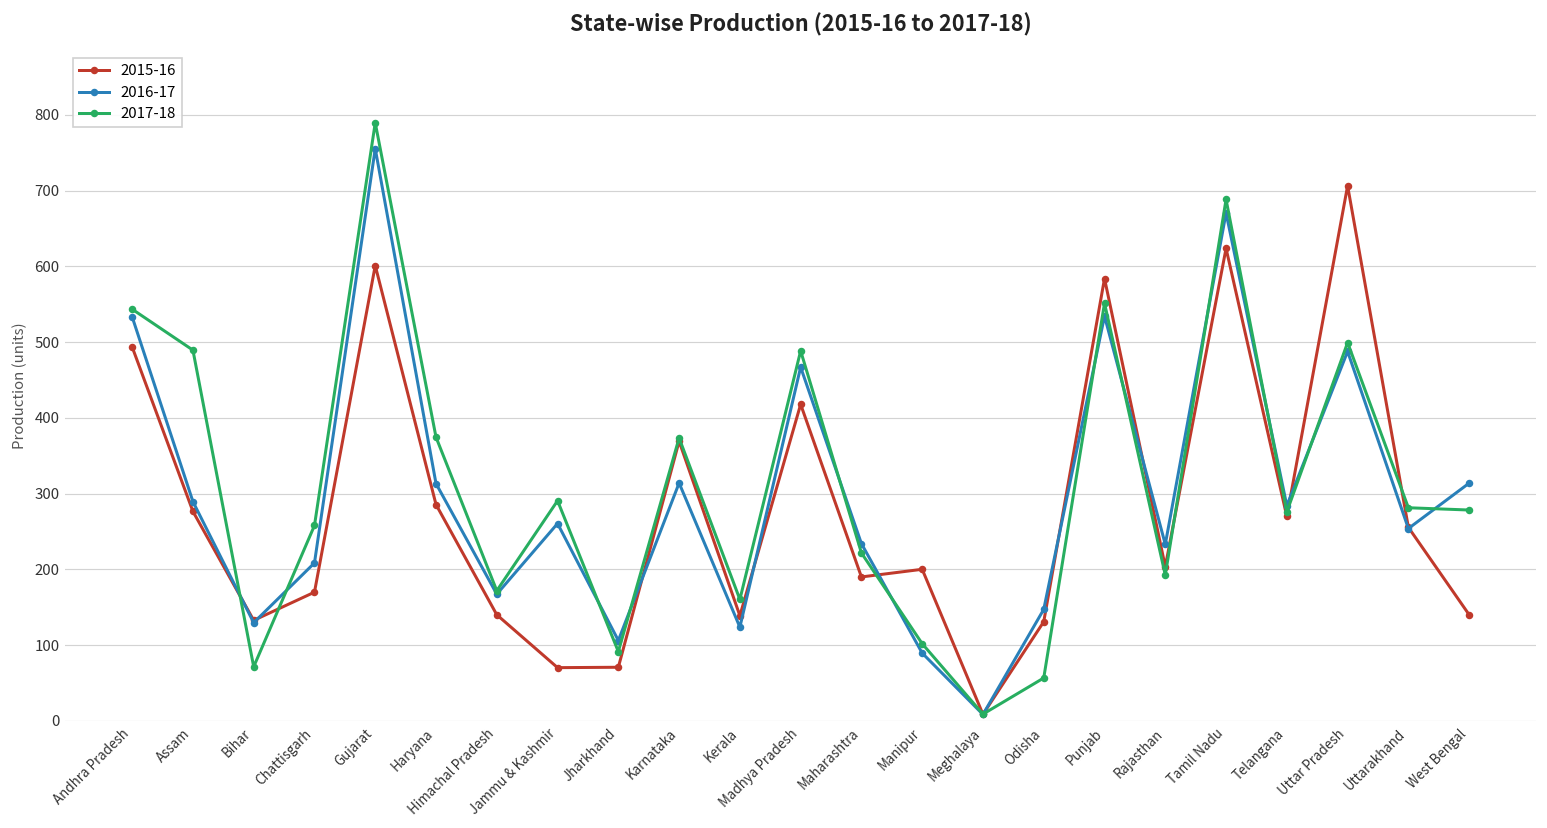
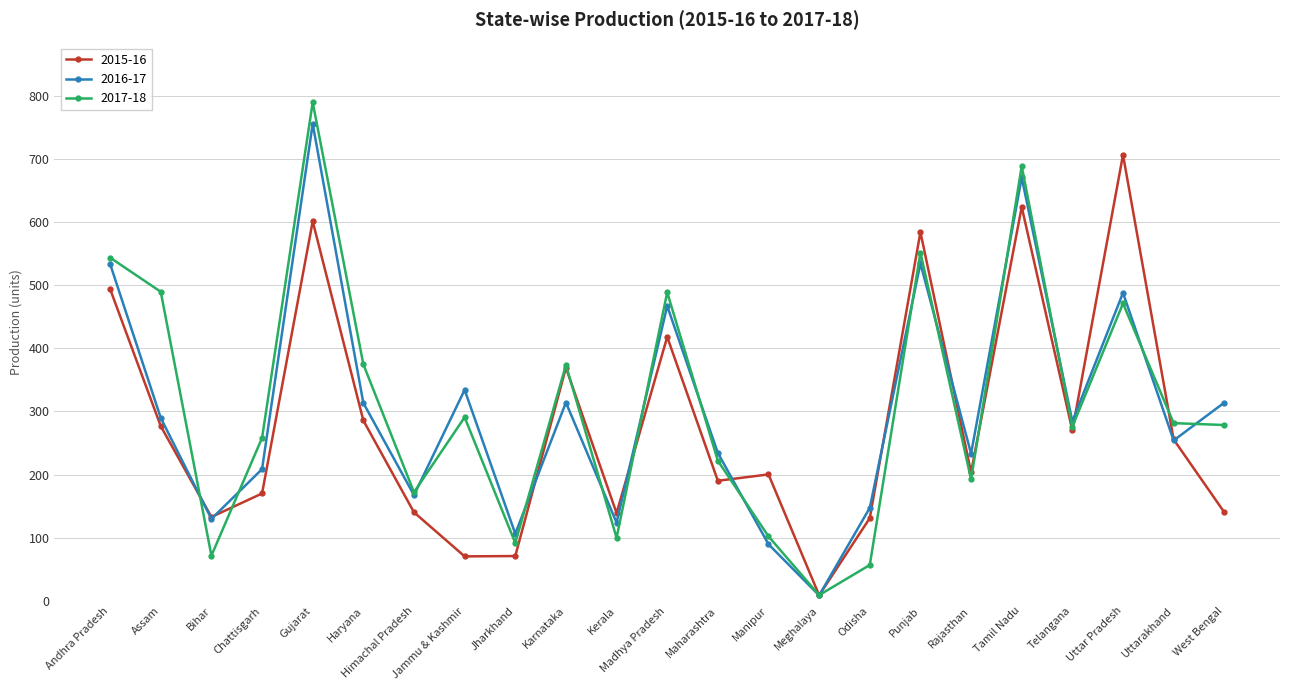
2016-17, Jammu & Kashmir: 260 -> 330
2017-18, Kerala: 160 -> 100
2017-18, Uttar Pradesh: 500 -> 470
